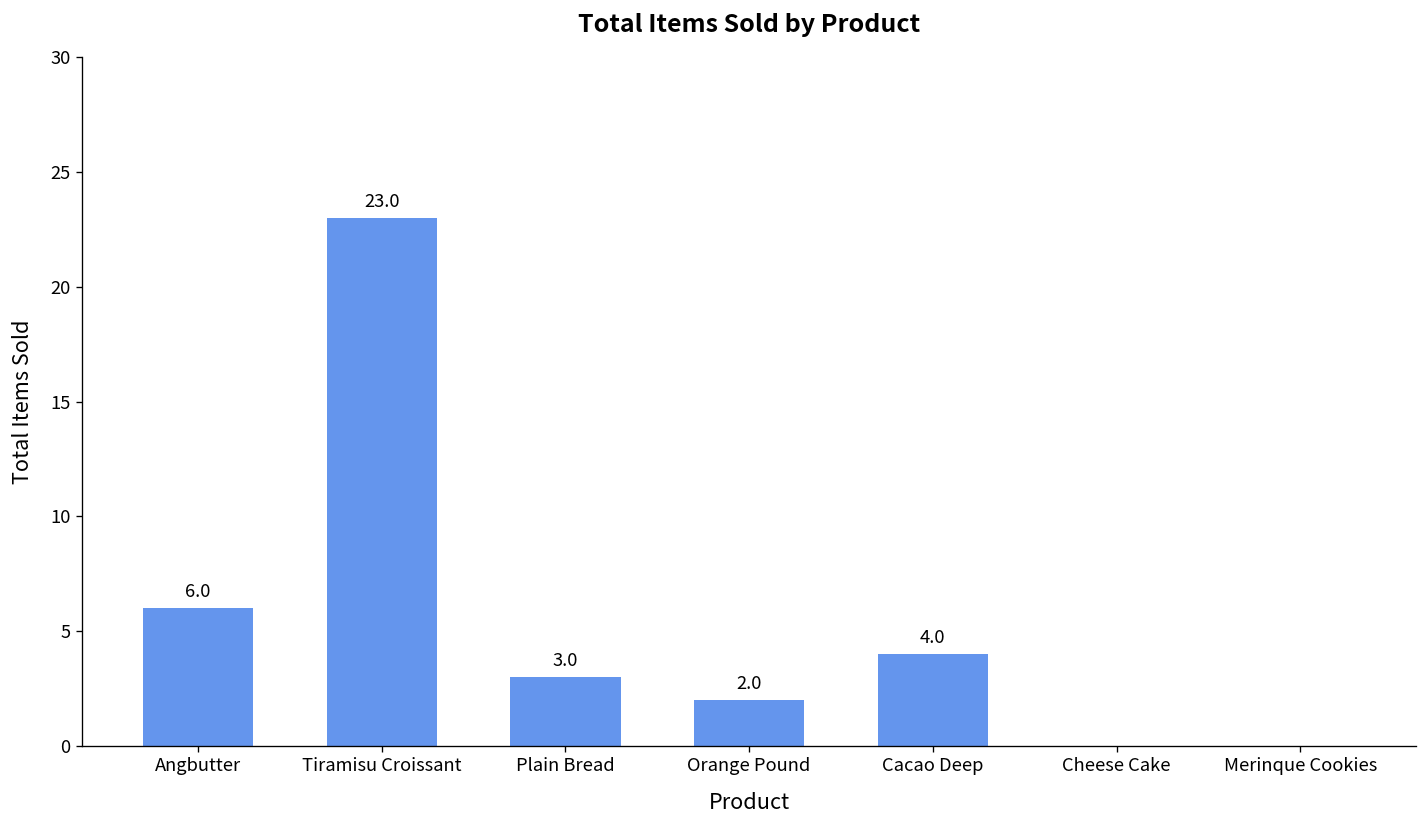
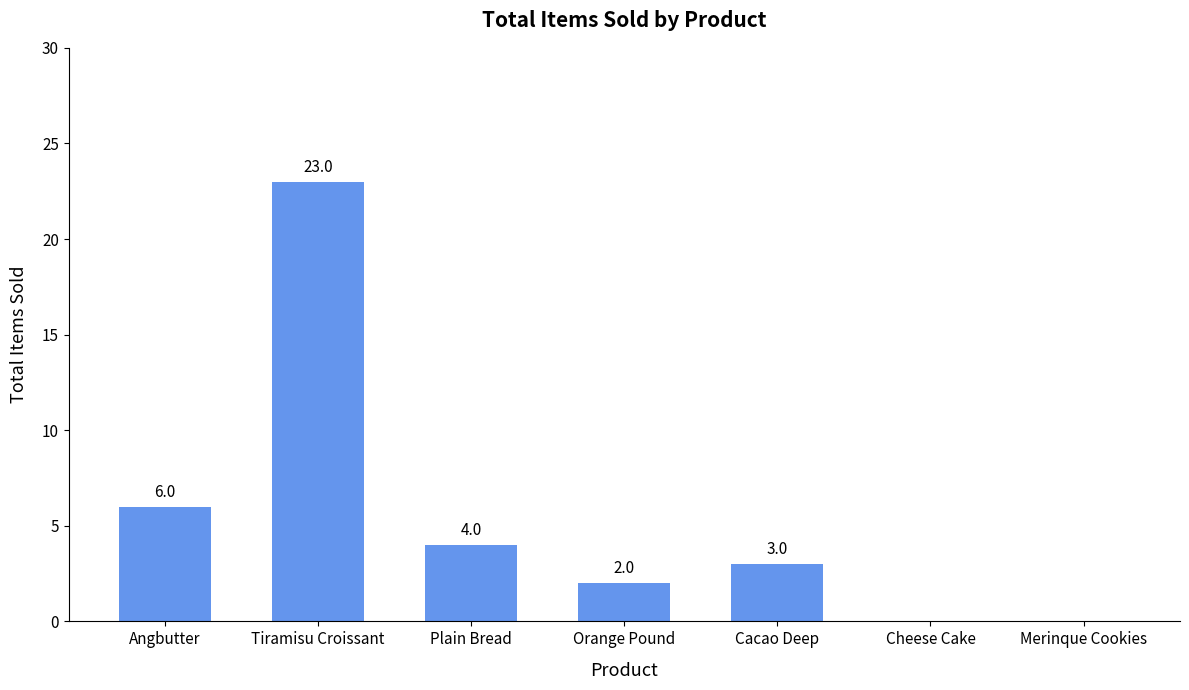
Plain Bread: 3.0 -> 4.0
Cacao Deep: 4.0 -> 3.0
